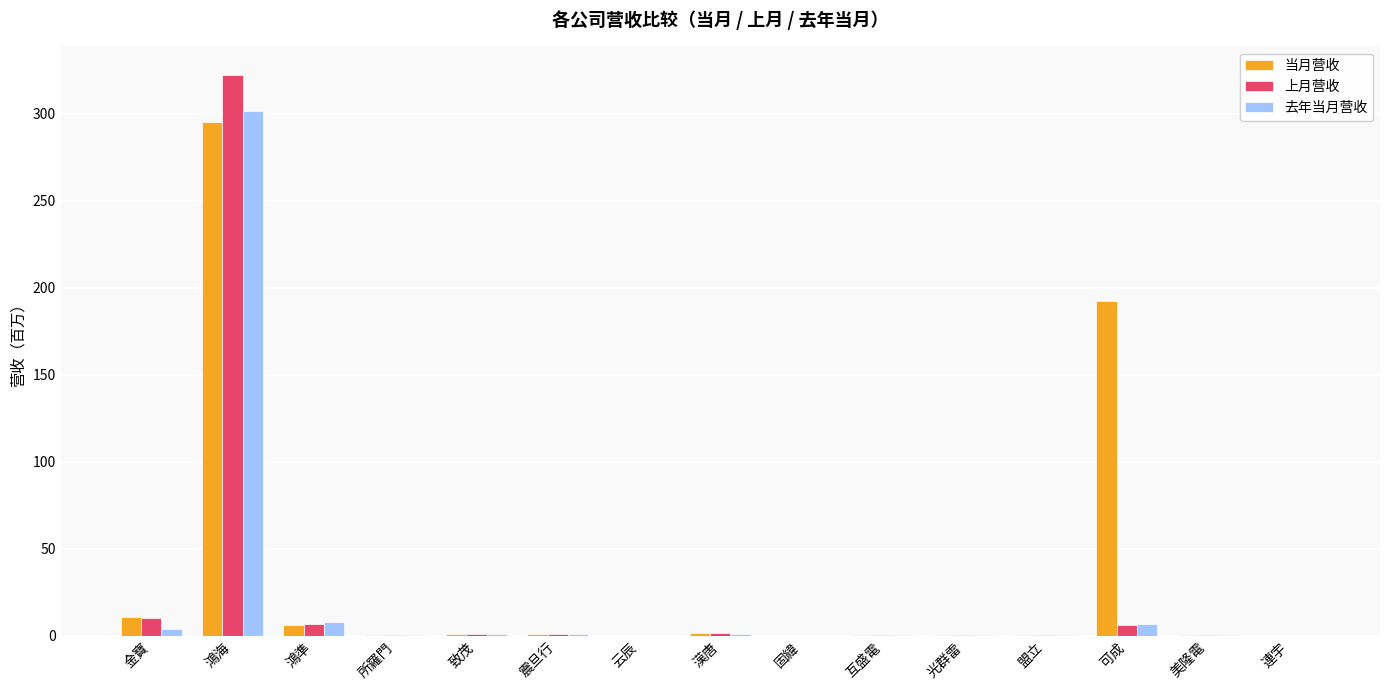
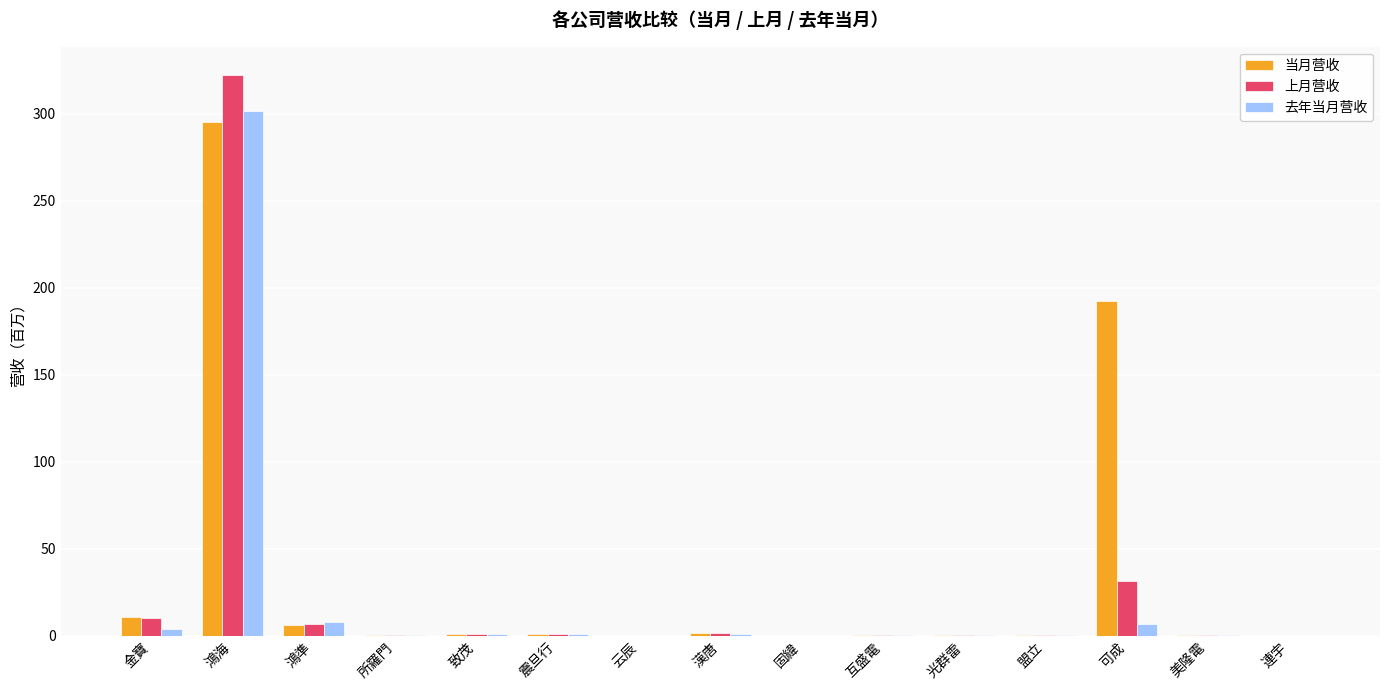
上月营收, 可成: 6 -> 32
